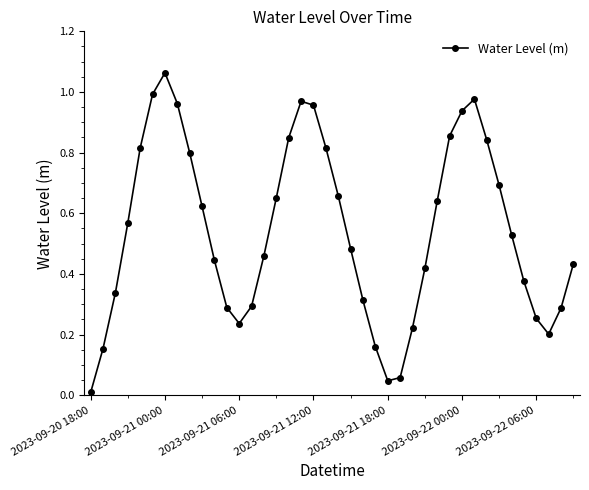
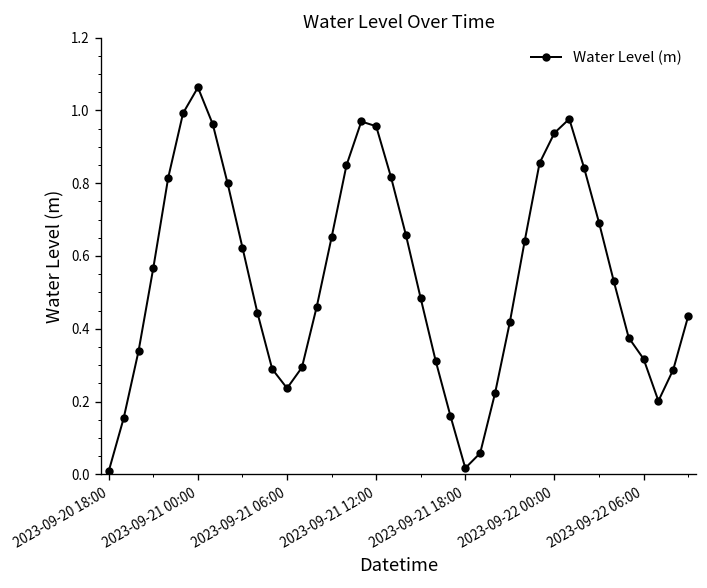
2023-09-21 18:00: 0.05 -> 0.02
2023-09-22 06:00: 0.25 -> 0.32
